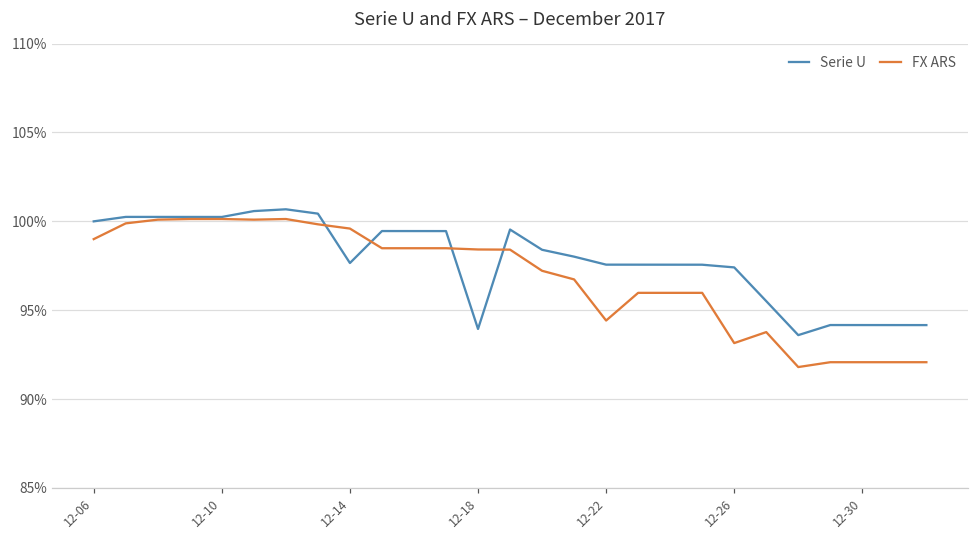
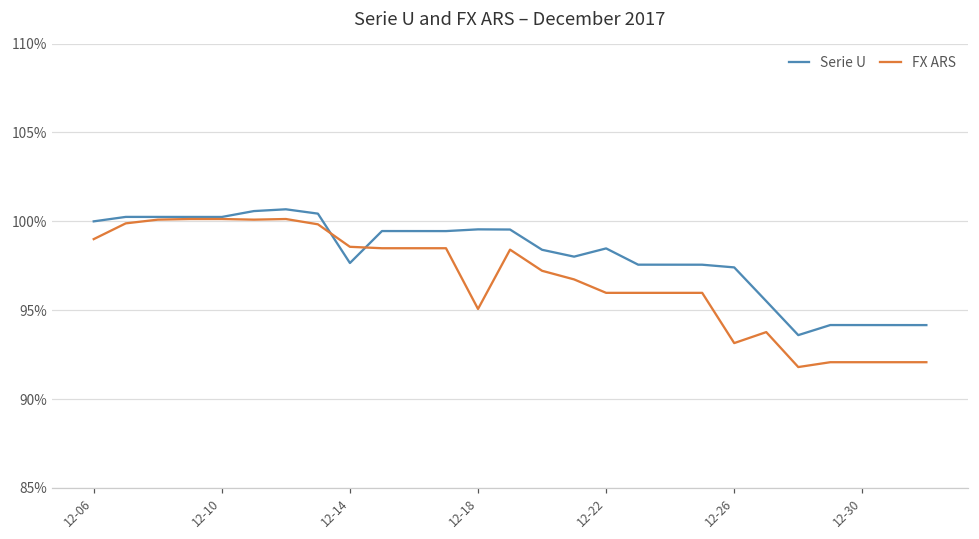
FX ARS, 12-14: 99.6% -> 98.6%
Serie U, 12-18: 93.9% -> 99.5%
FX ARS, 12-18: 98.4% -> 95.1%
Serie U, 12-22: 97.6% -> 98.5%
FX ARS, 12-22: 94.4% -> 96.0%
